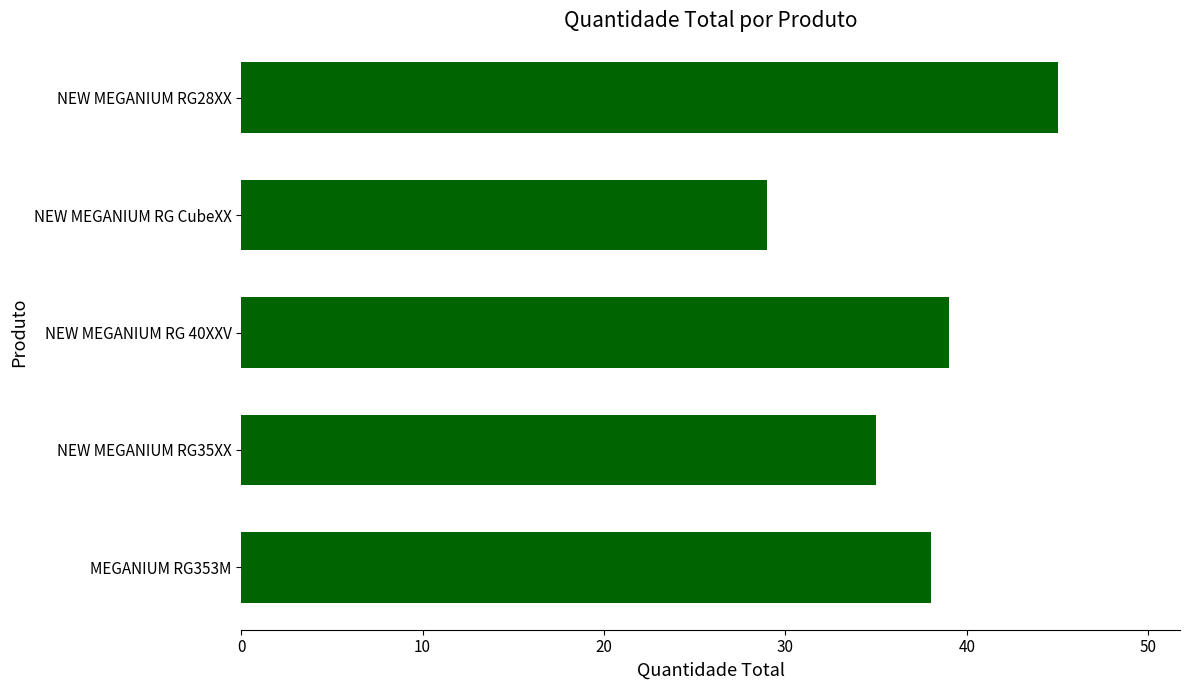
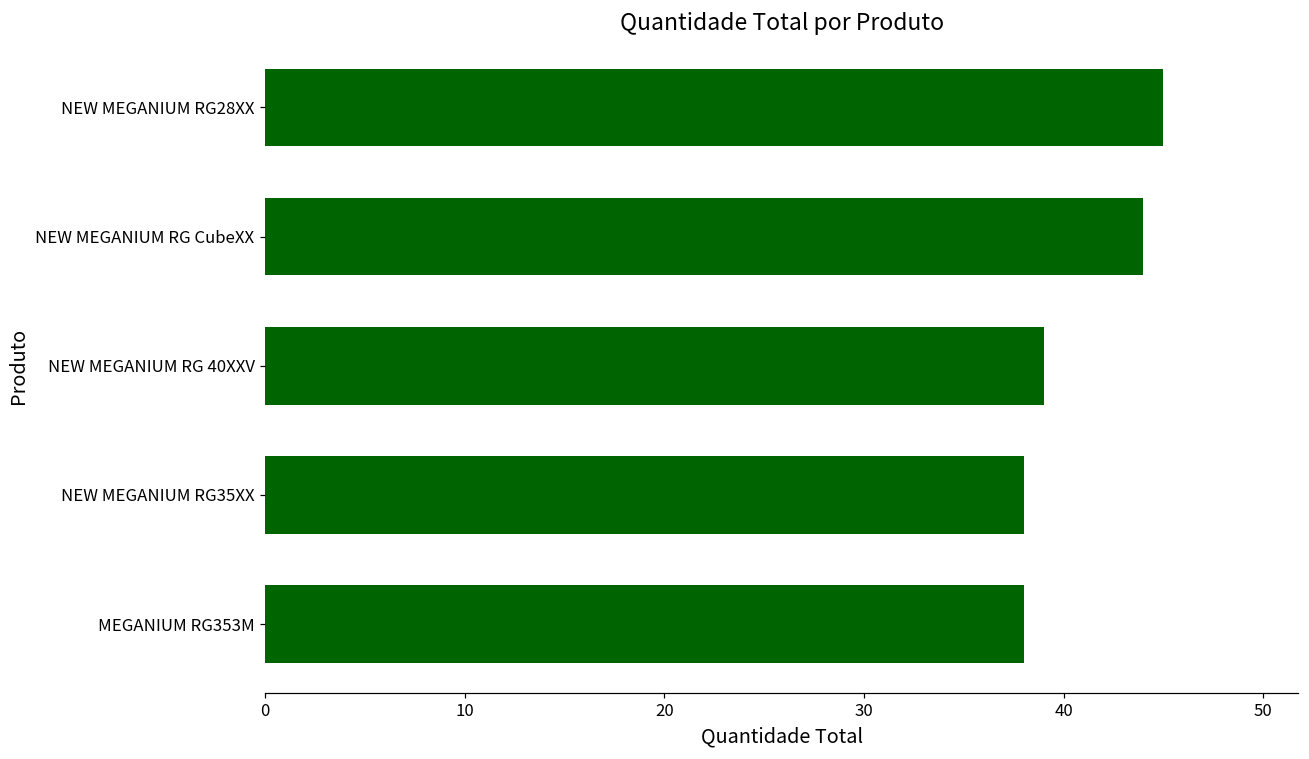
NEW MEGANIUM RG CubeXX: 29 -> 44
NEW MEGANIUM RG35XX: 35 -> 38
